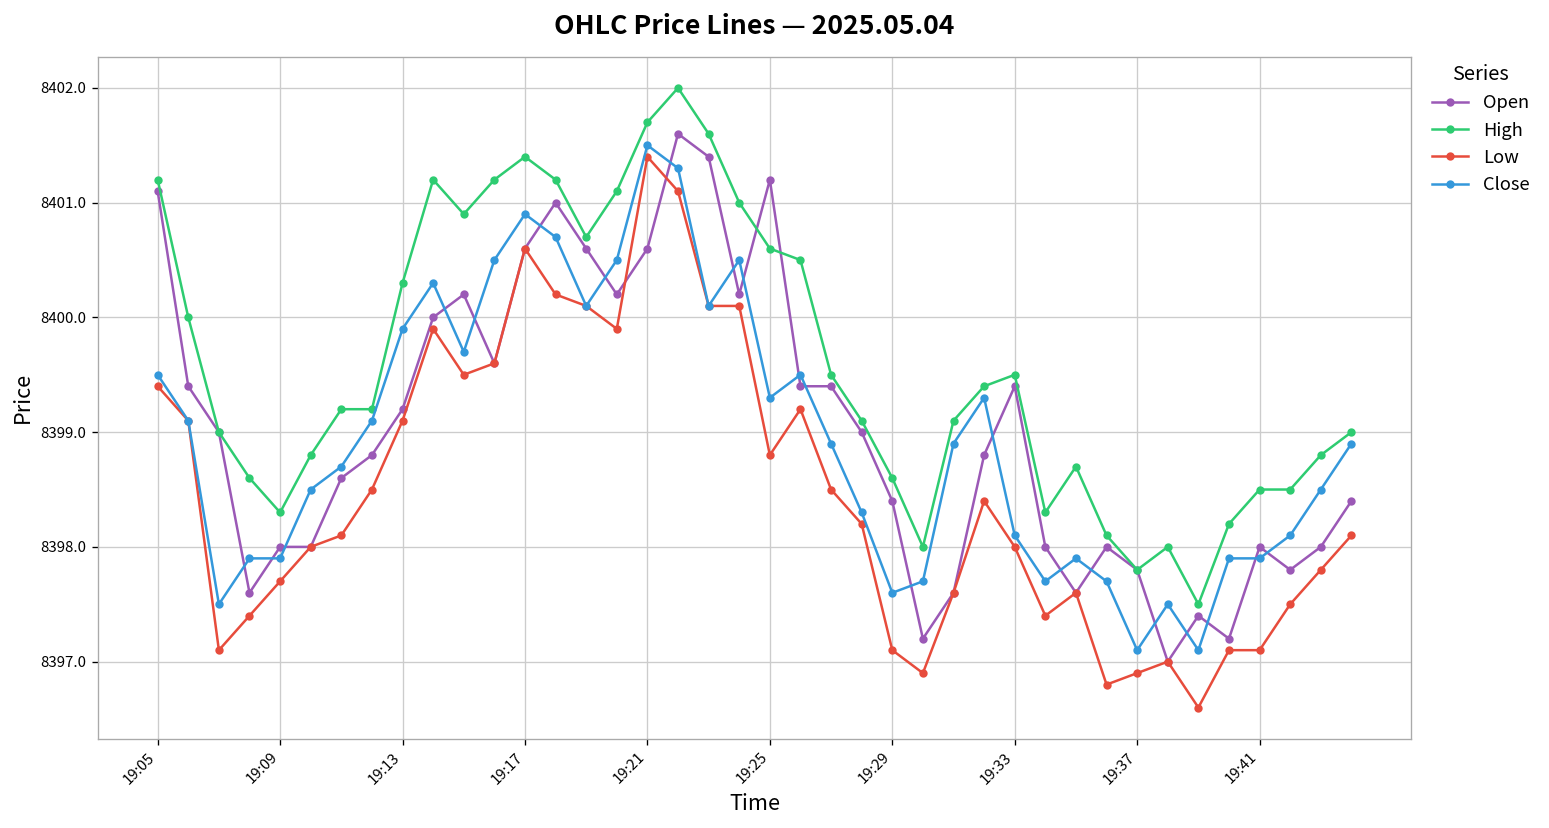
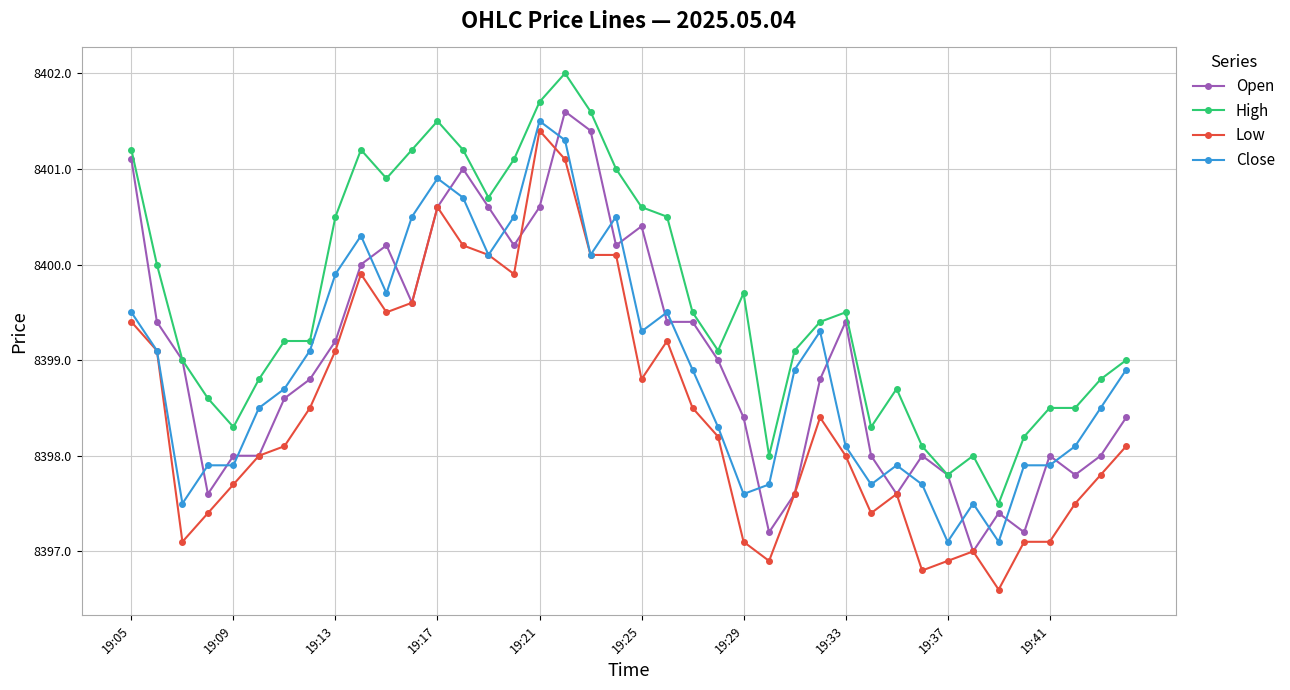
High, 19:13: 8400.3 -> 8400.5
High, 19:17: 8401.4 -> 8401.5
Open, 19:25: 8401.2 -> 8400.4
High, 19:29: 8398.6 -> 8399.7
